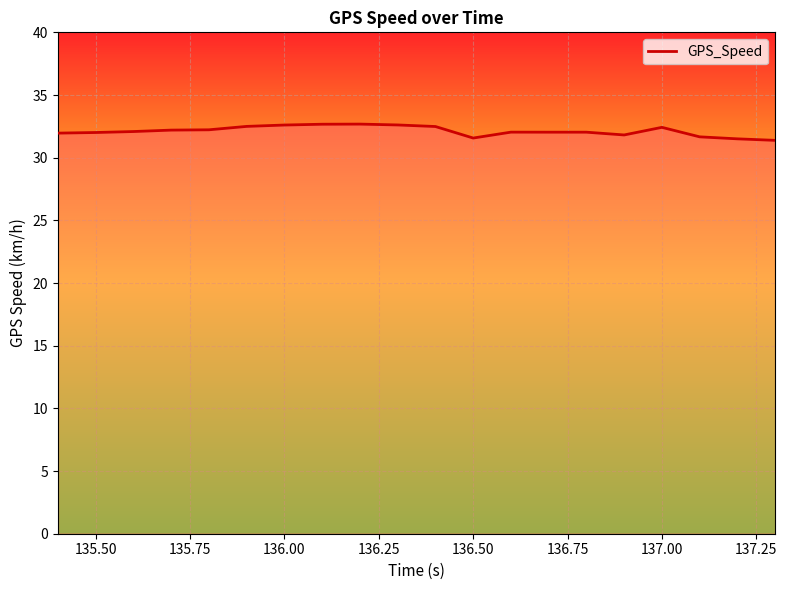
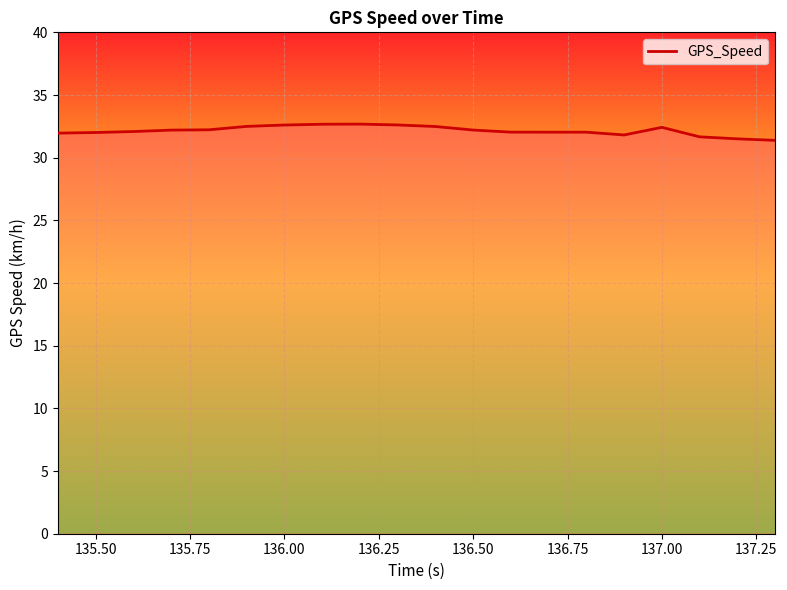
136.50: 31.6 -> 32.2
